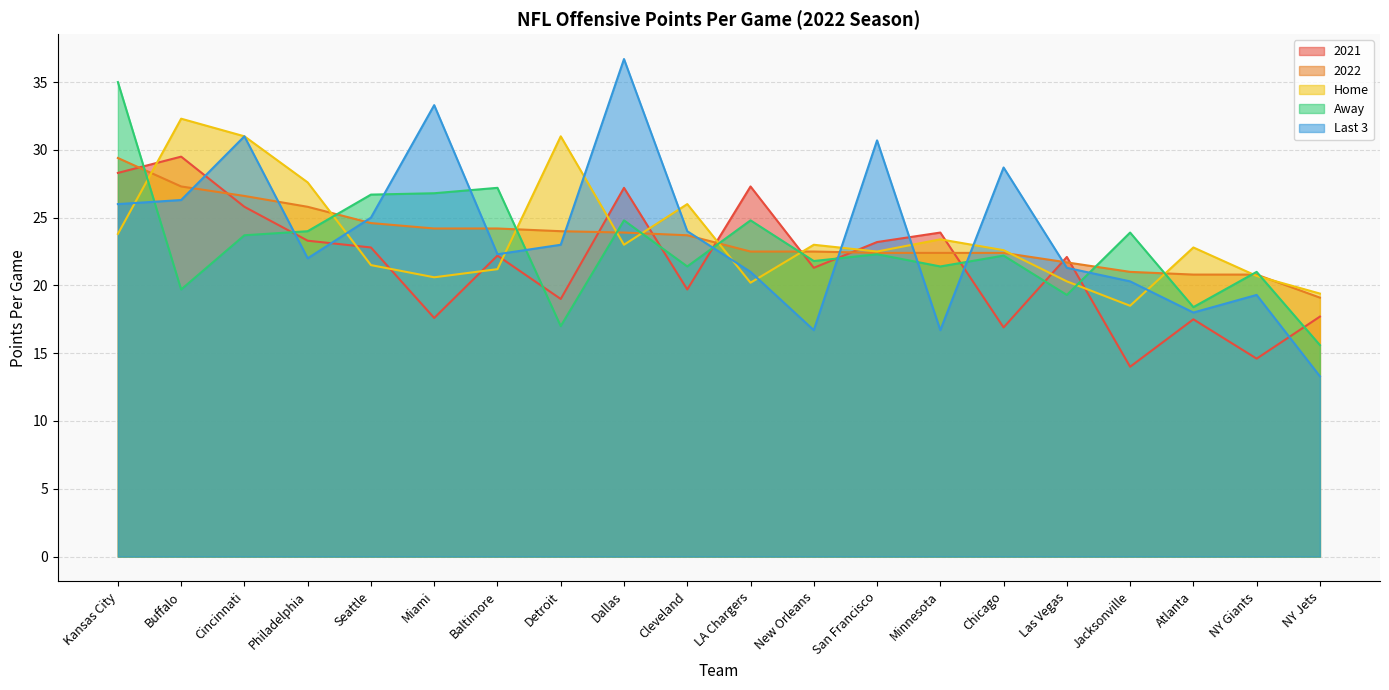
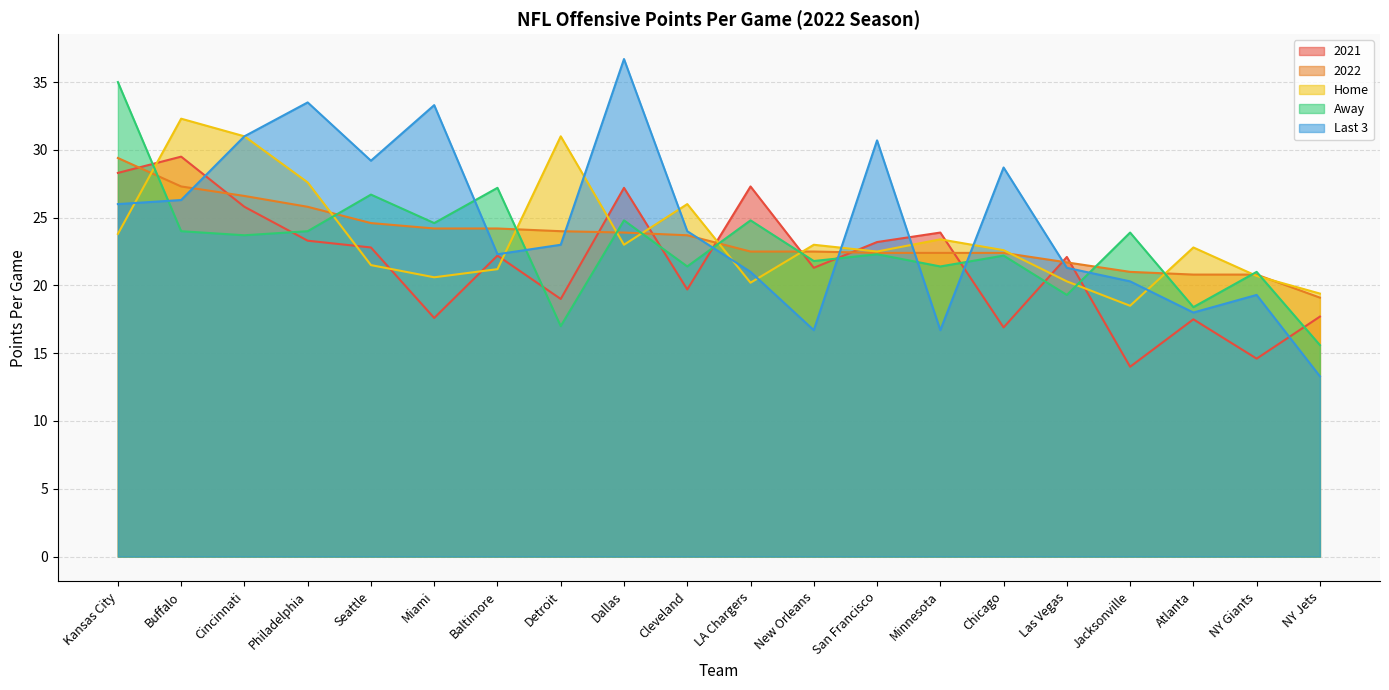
Away, Buffalo: 19.7 -> 24.0
Last 3, Philadelphia: 22.0 -> 33.5
Last 3, Seattle: 25.0 -> 29.2
Away, Miami: 26.8 -> 24.6
